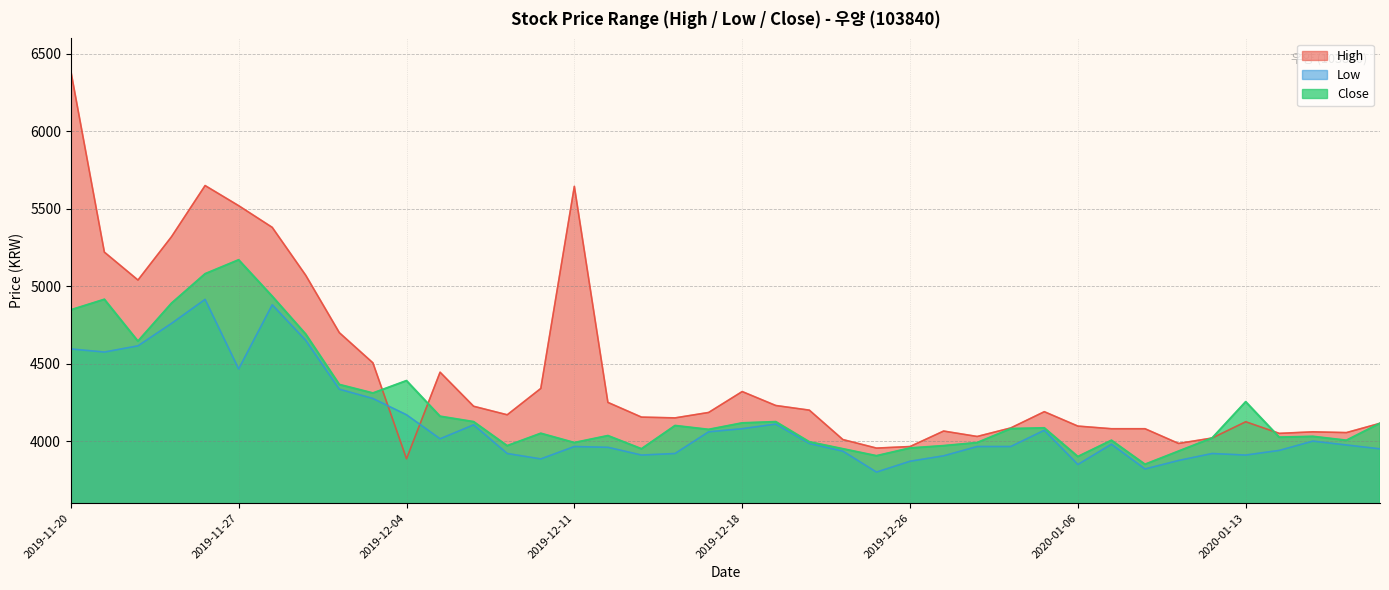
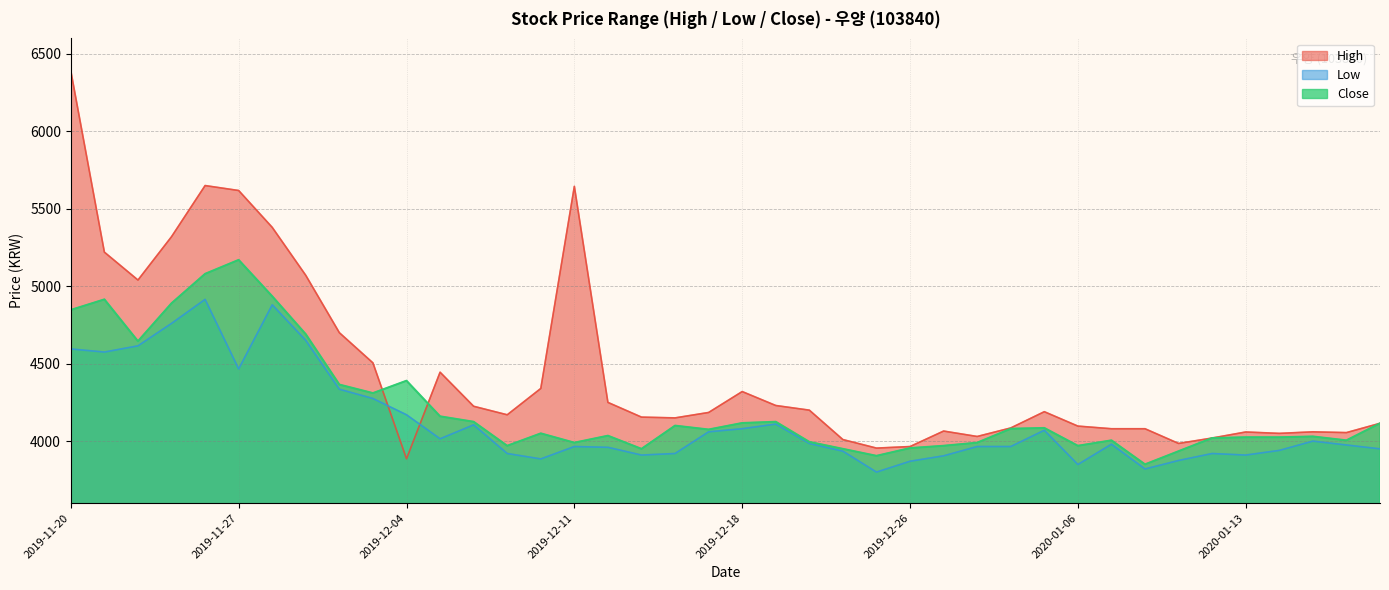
High, 2019-11-27: 5520 -> 5620
Close, 2020-01-06: 3900 -> 3970
High, 2020-01-13: 4130 -> 4060
Close, 2020-01-13: 4250 -> 4030
